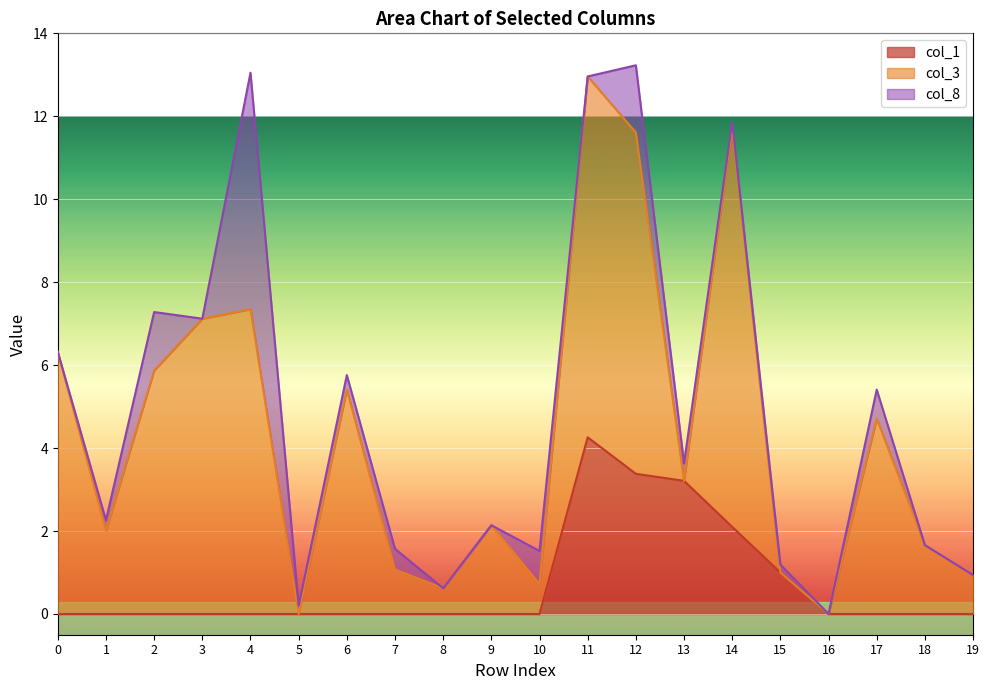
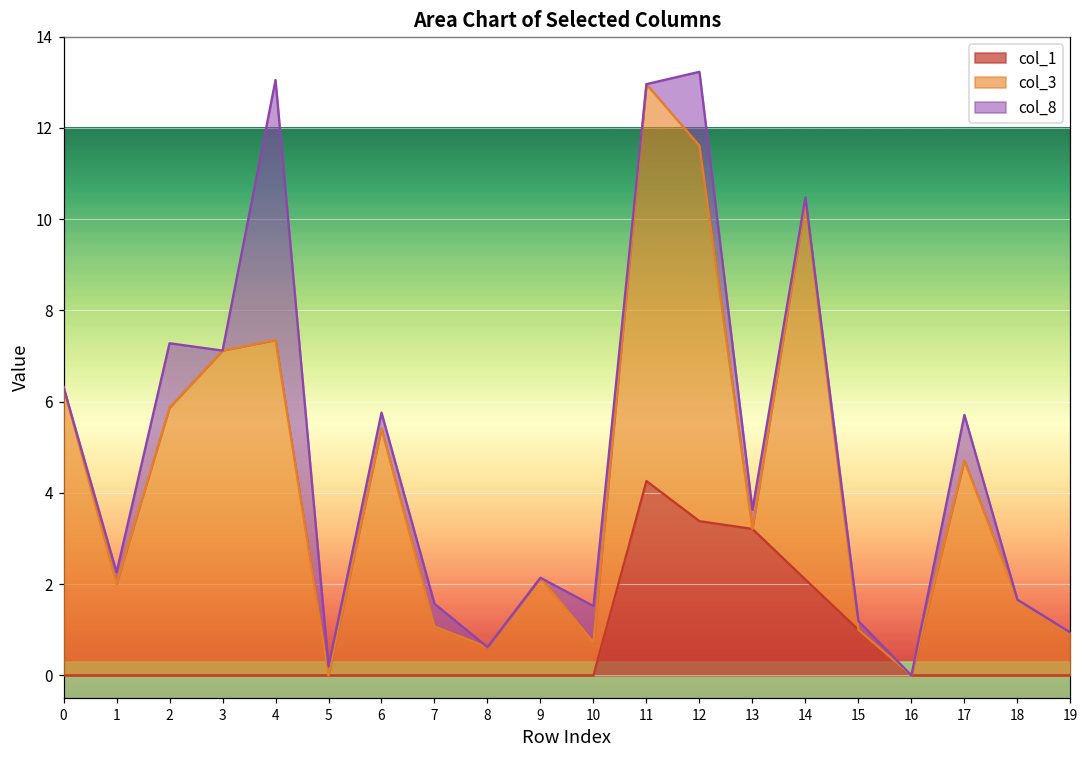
col_3, 14: 9.6 -> 8.3
col_8, 17: 0.7 -> 1.0
